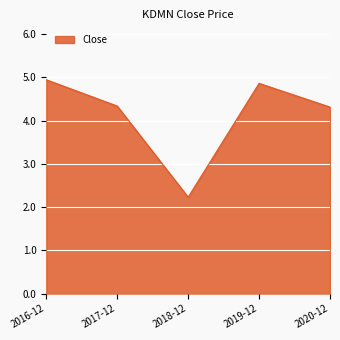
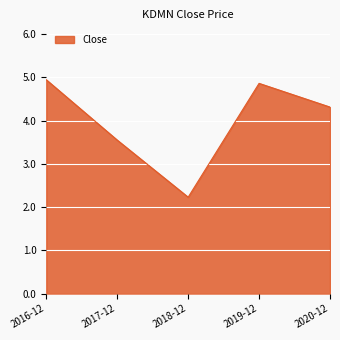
2017-12: 4.3 -> 3.5
